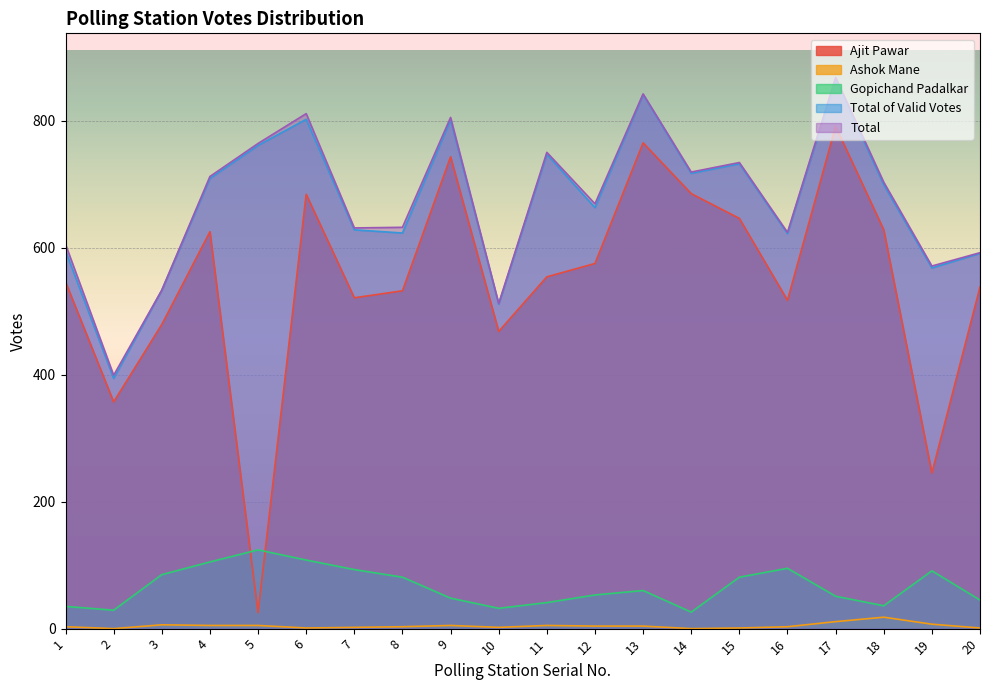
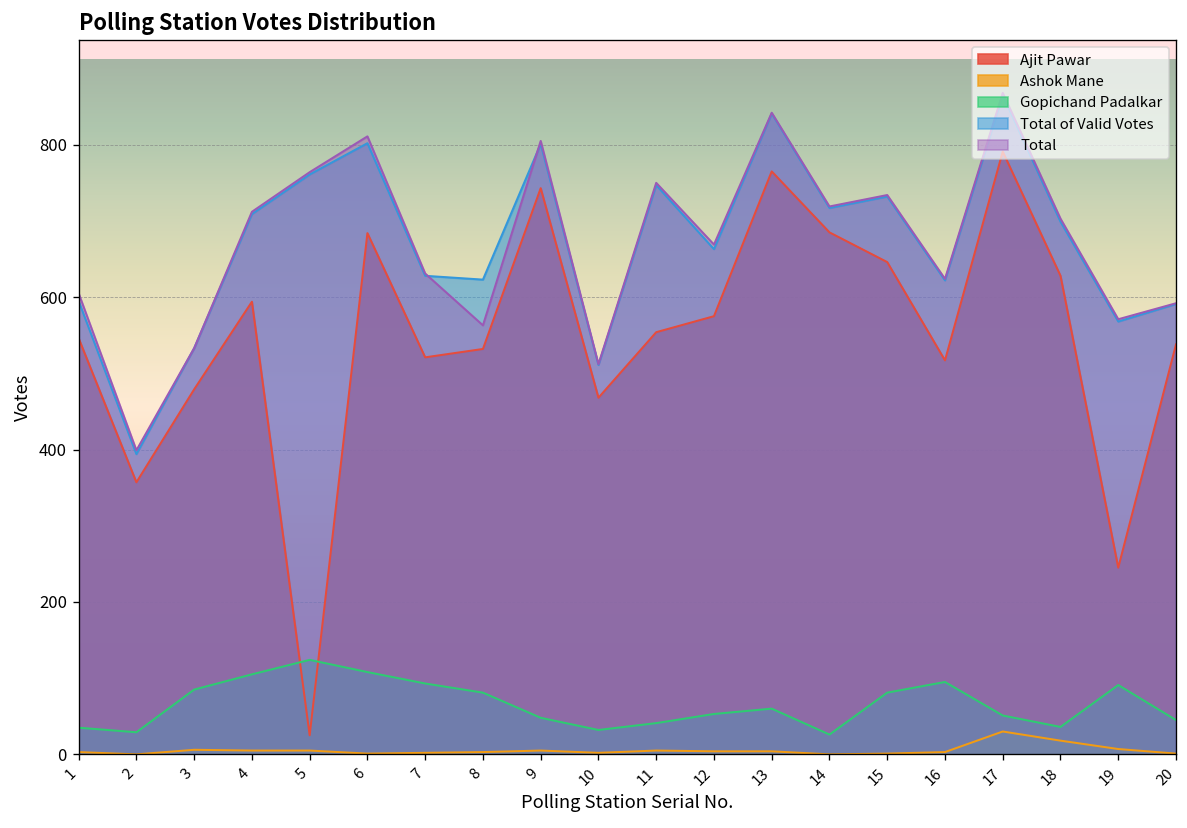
Ajit Pawar, 4: 630 -> 590
Total, 8: 630 -> 560
Ashok Mane, 17: 10 -> 30
